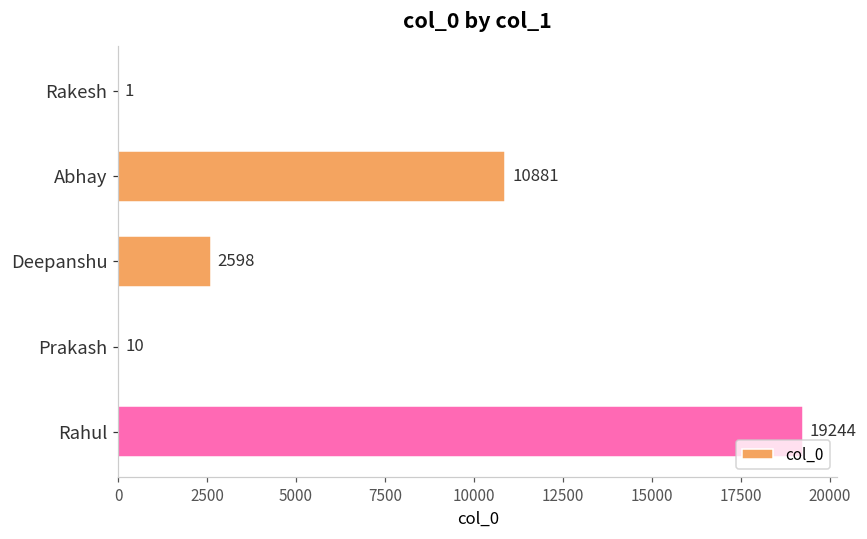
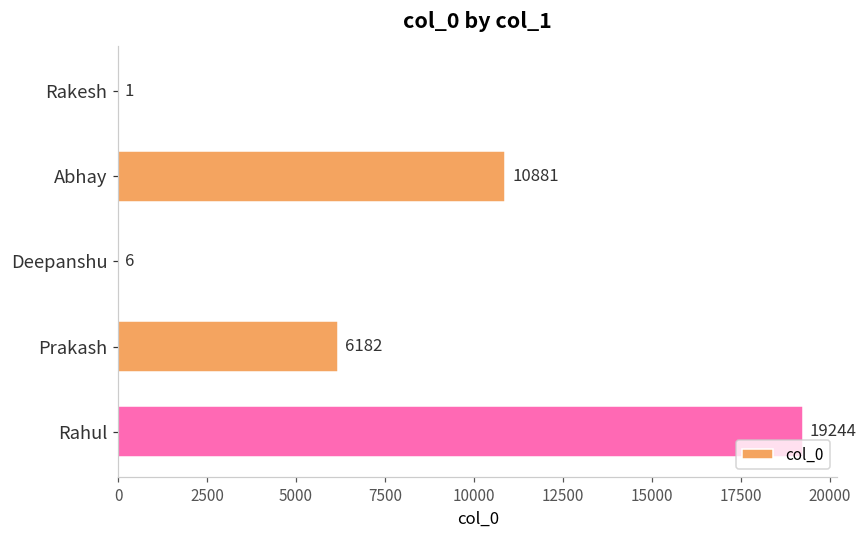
Deepanshu: 2598 -> 6
Prakash: 10 -> 6182
